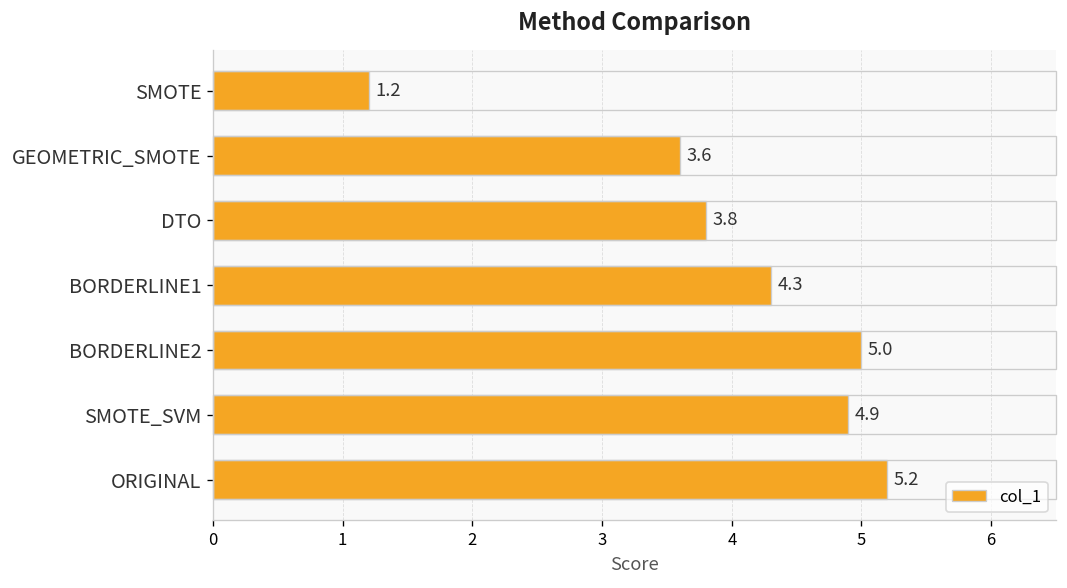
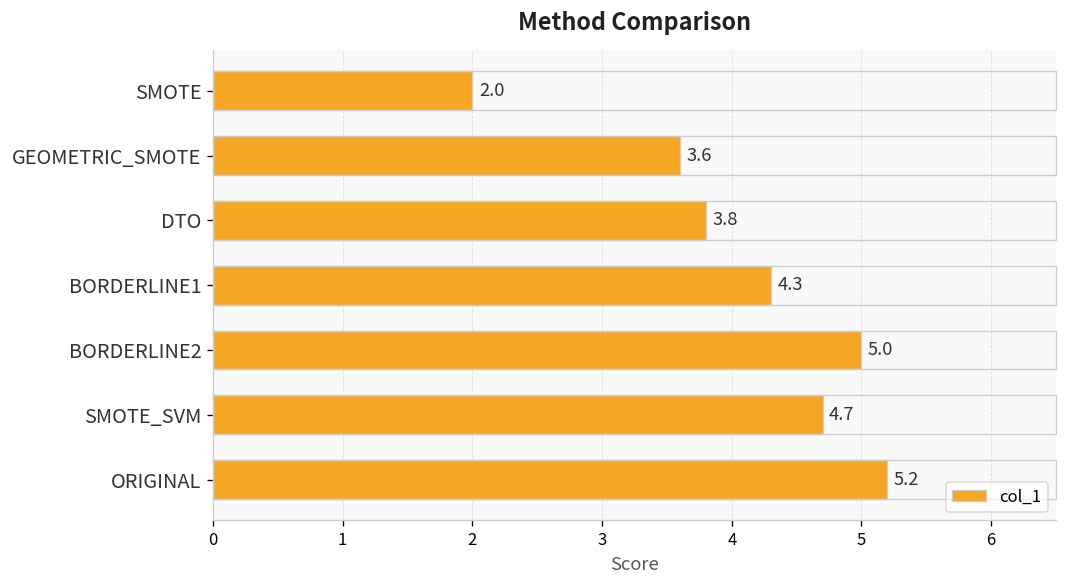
SMOTE: 1.2 -> 2.0
SMOTE_SVM: 4.9 -> 4.7
